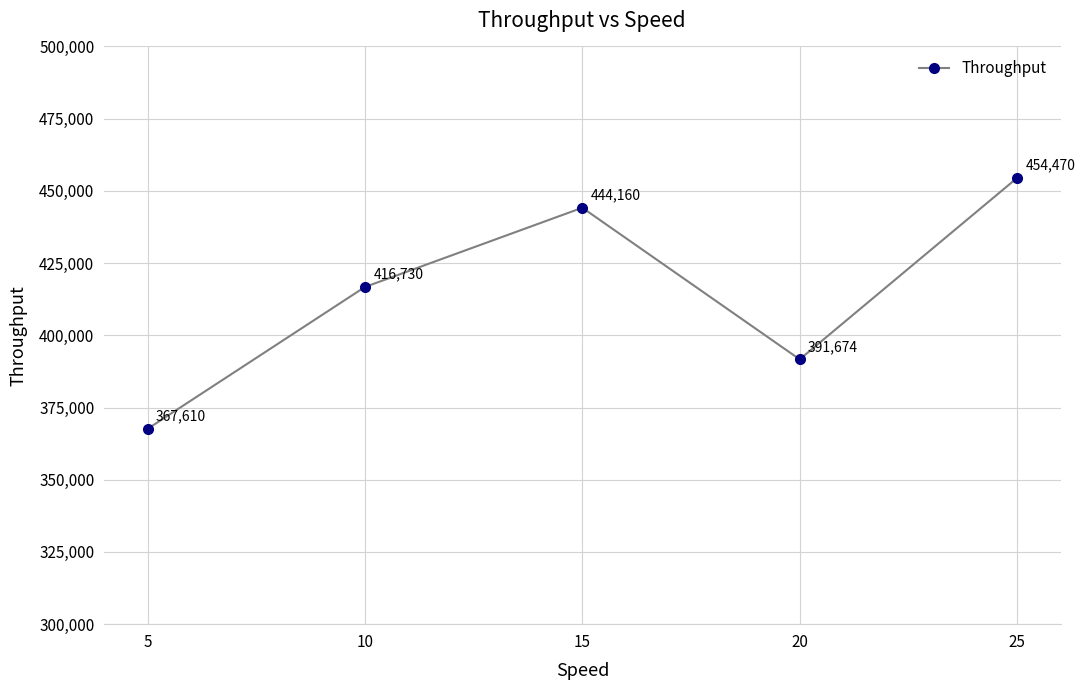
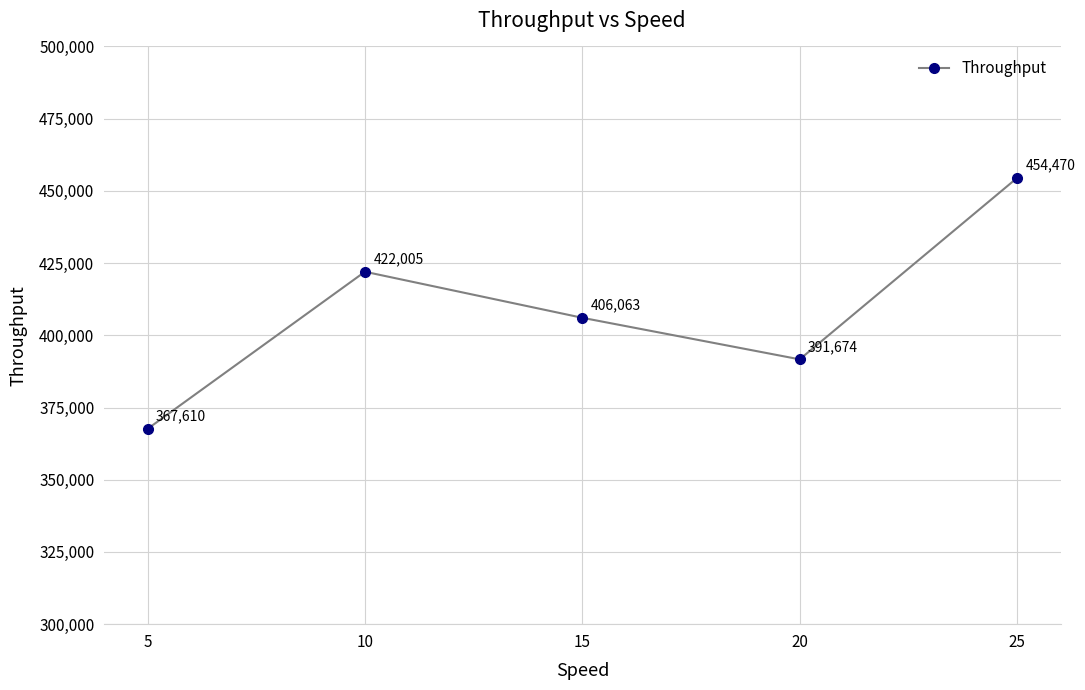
10: 416,730 -> 422,005
15: 444,160 -> 406,063
